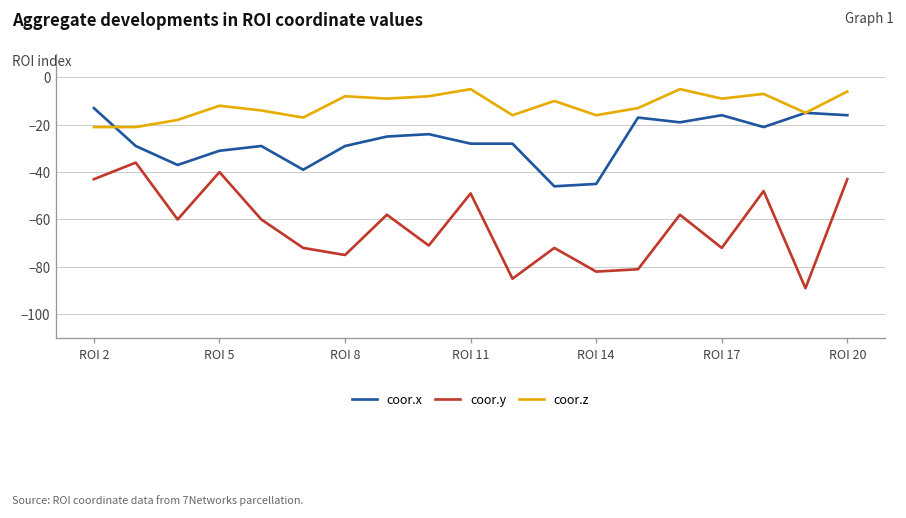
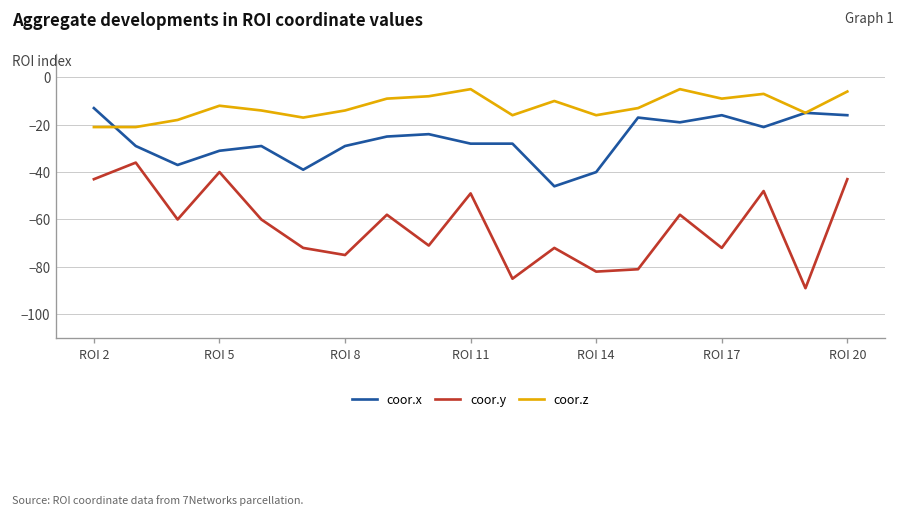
coor.z, ROI 8: -8 -> -14
coor.x, ROI 14: -45 -> -40
